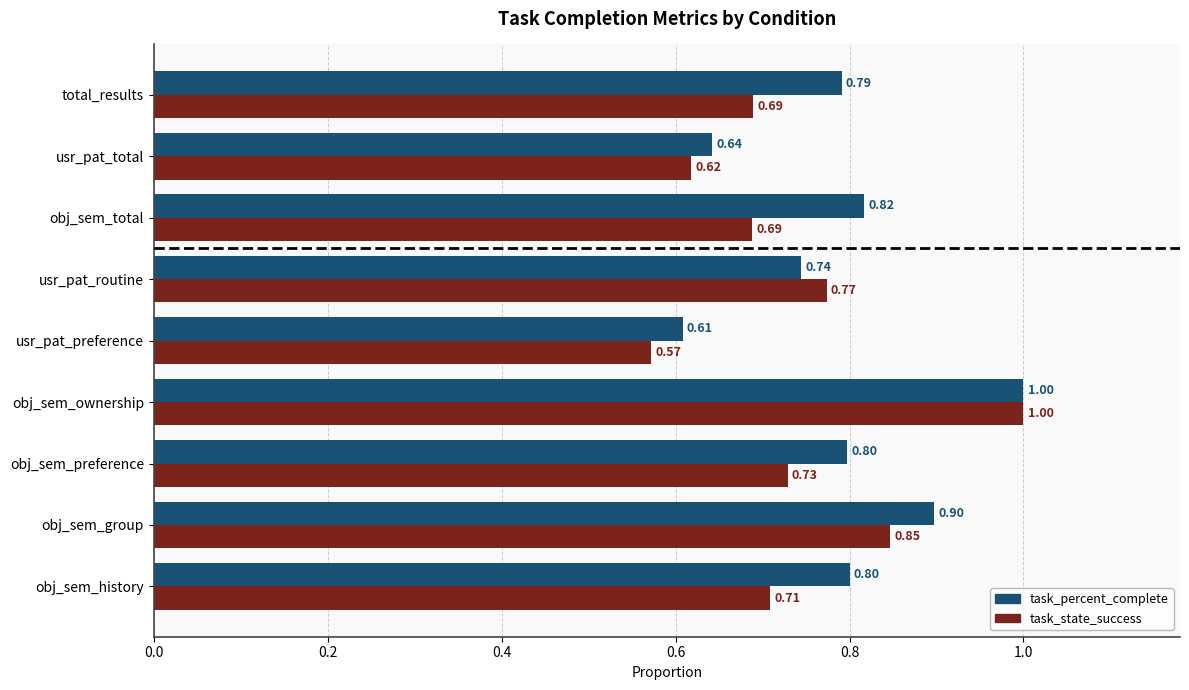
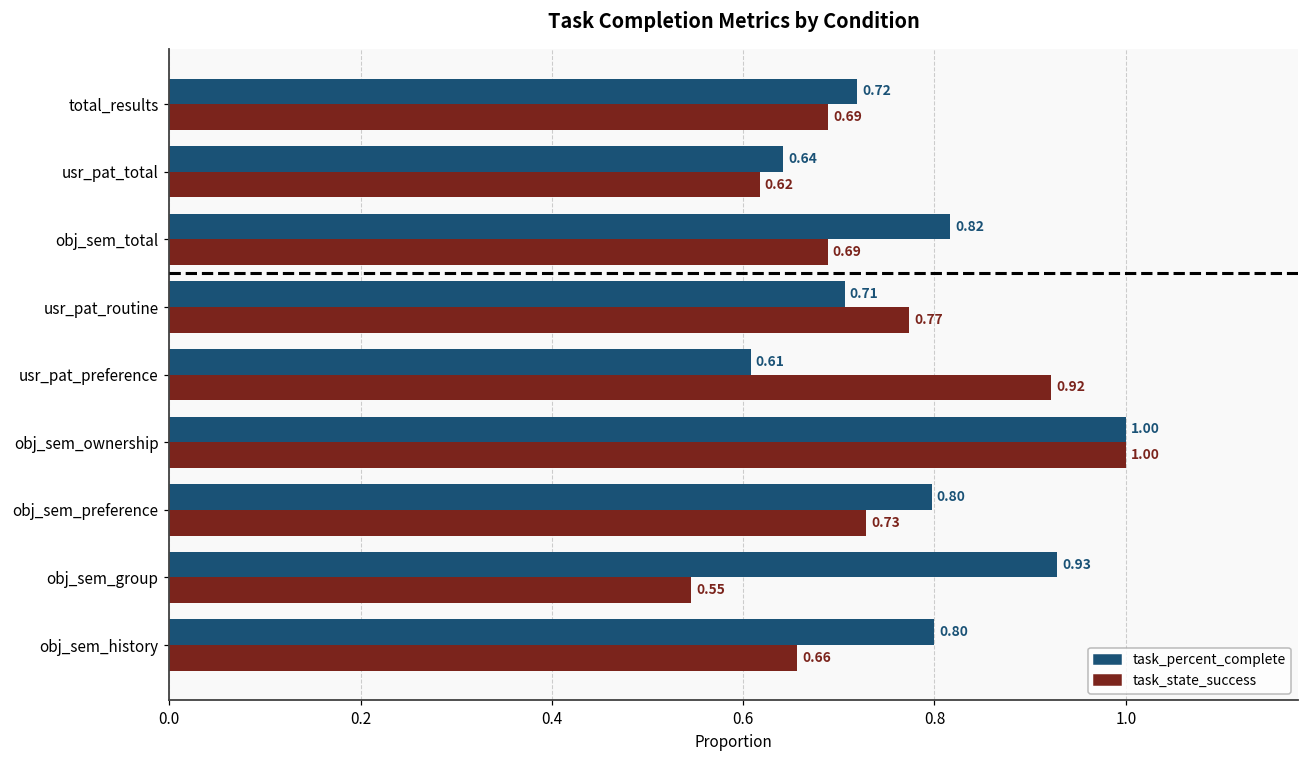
task_percent_complete, total_results: 0.79 -> 0.72
task_percent_complete, usr_pat_routine: 0.74 -> 0.71
task_state_success, usr_pat_preference: 0.57 -> 0.92
task_percent_complete, obj_sem_group: 0.90 -> 0.93
task_state_success, obj_sem_group: 0.85 -> 0.55
task_state_success, obj_sem_history: 0.71 -> 0.66
